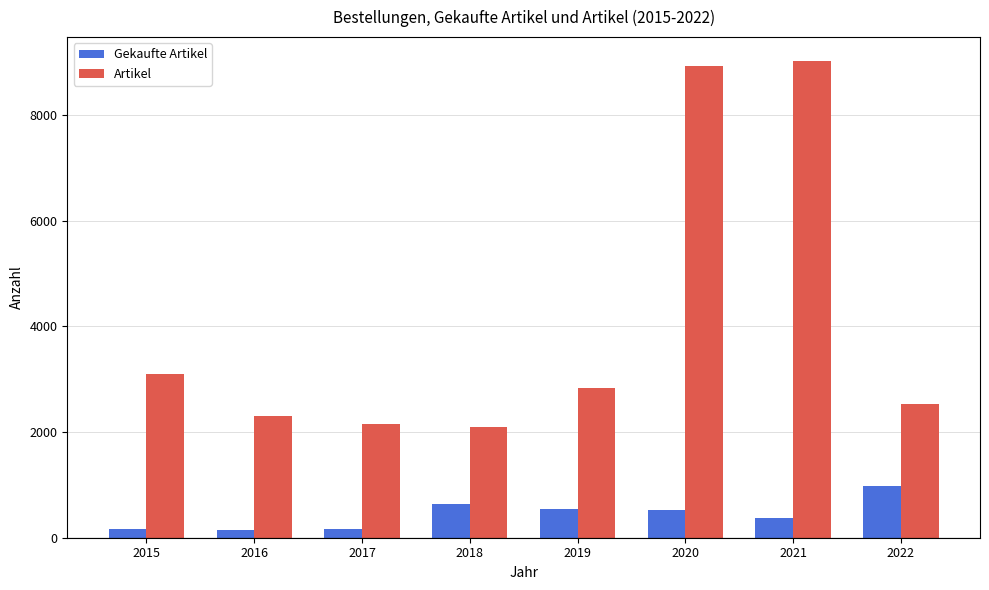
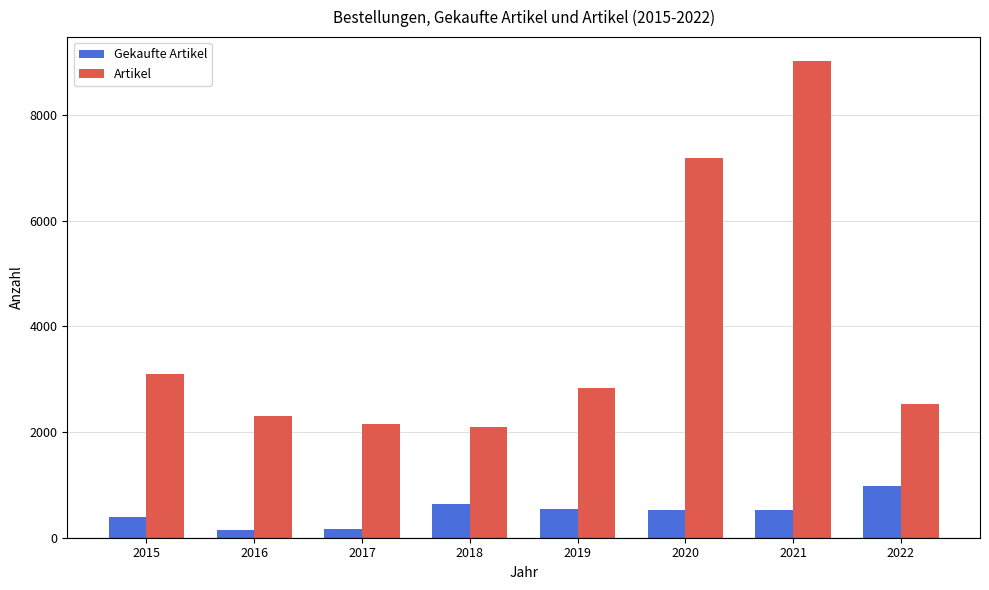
Gekaufte Artikel, 2015: 200 -> 400
Artikel, 2020: 8900 -> 7200
Gekaufte Artikel, 2021: 400 -> 500
